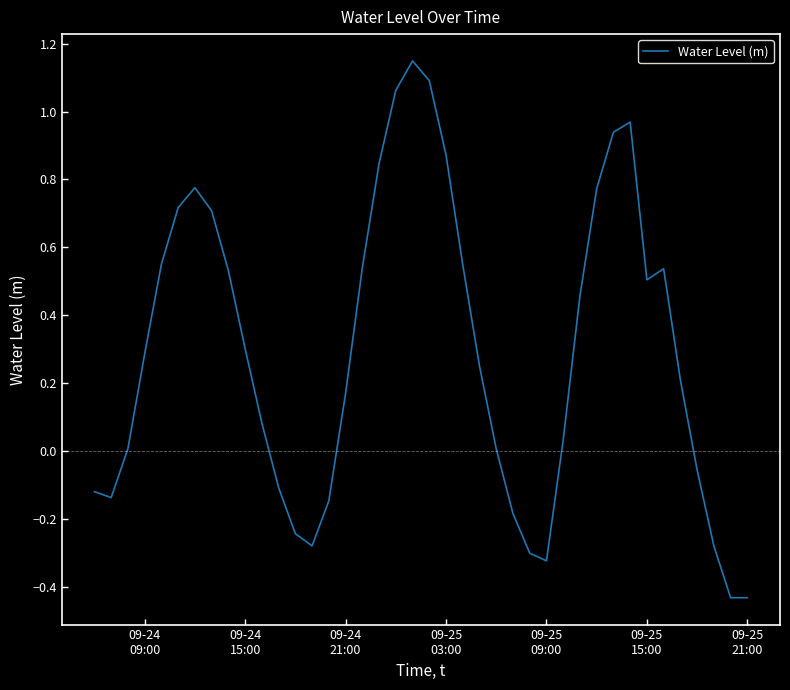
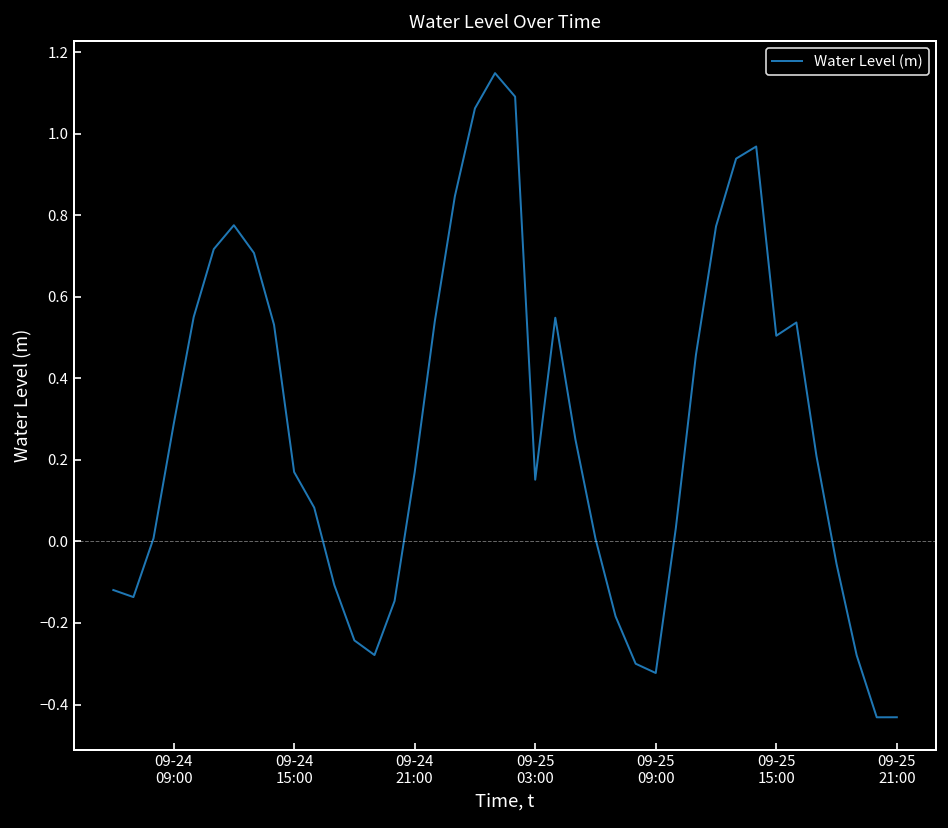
09-24 15:00: 0.30 -> 0.17
09-25 03:00: 0.87 -> 0.15
